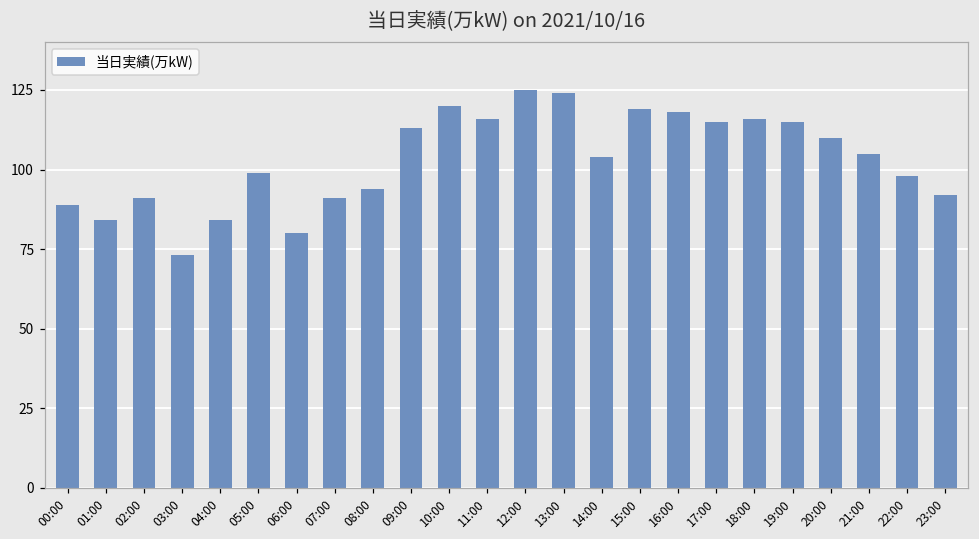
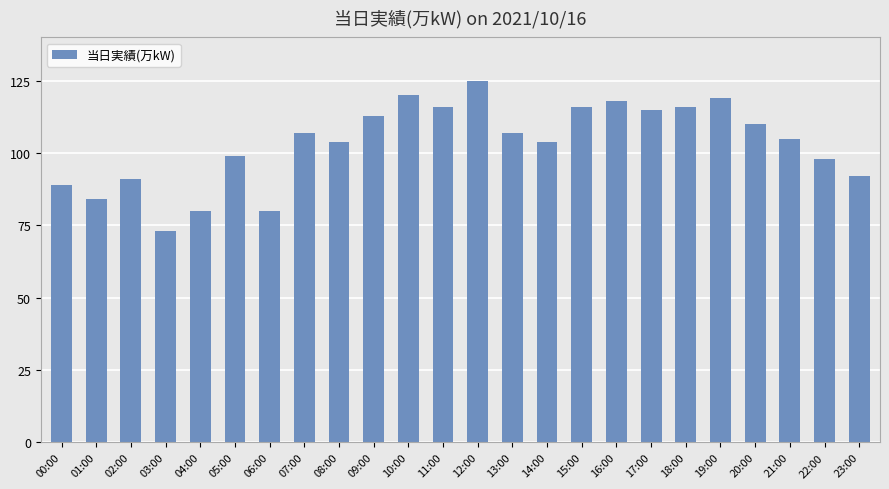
04:00: 84 -> 80
07:00: 91 -> 107
08:00: 94 -> 104
13:00: 124 -> 107
15:00: 119 -> 116
19:00: 115 -> 119
